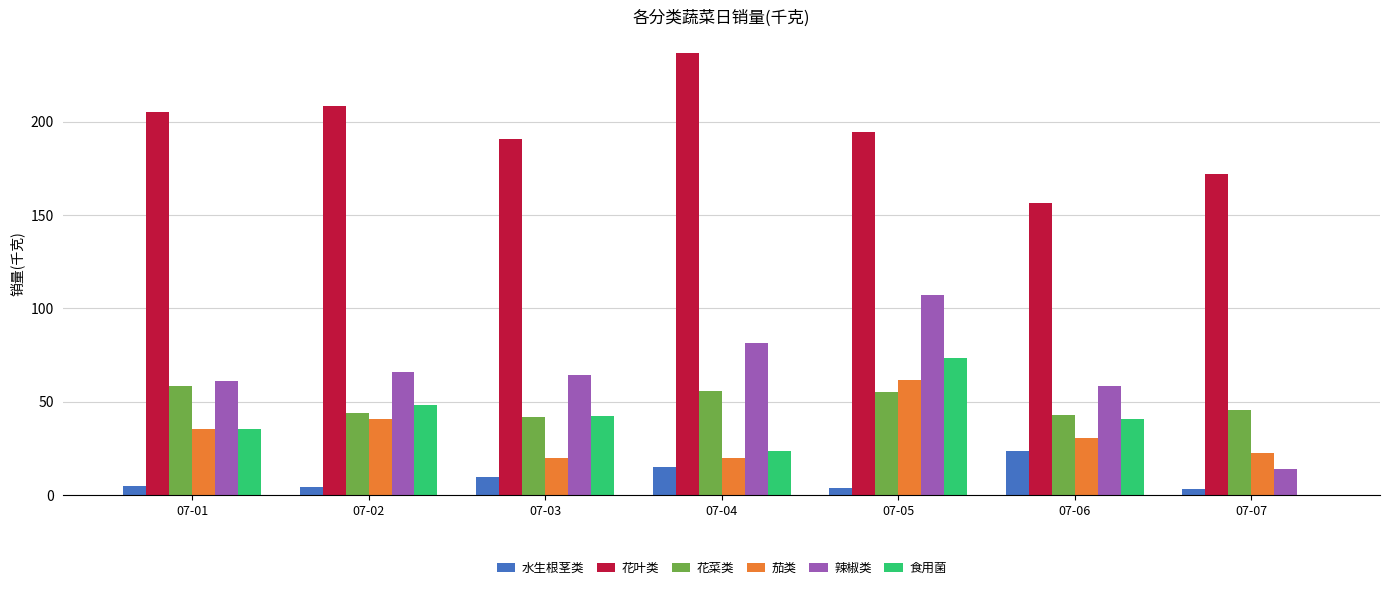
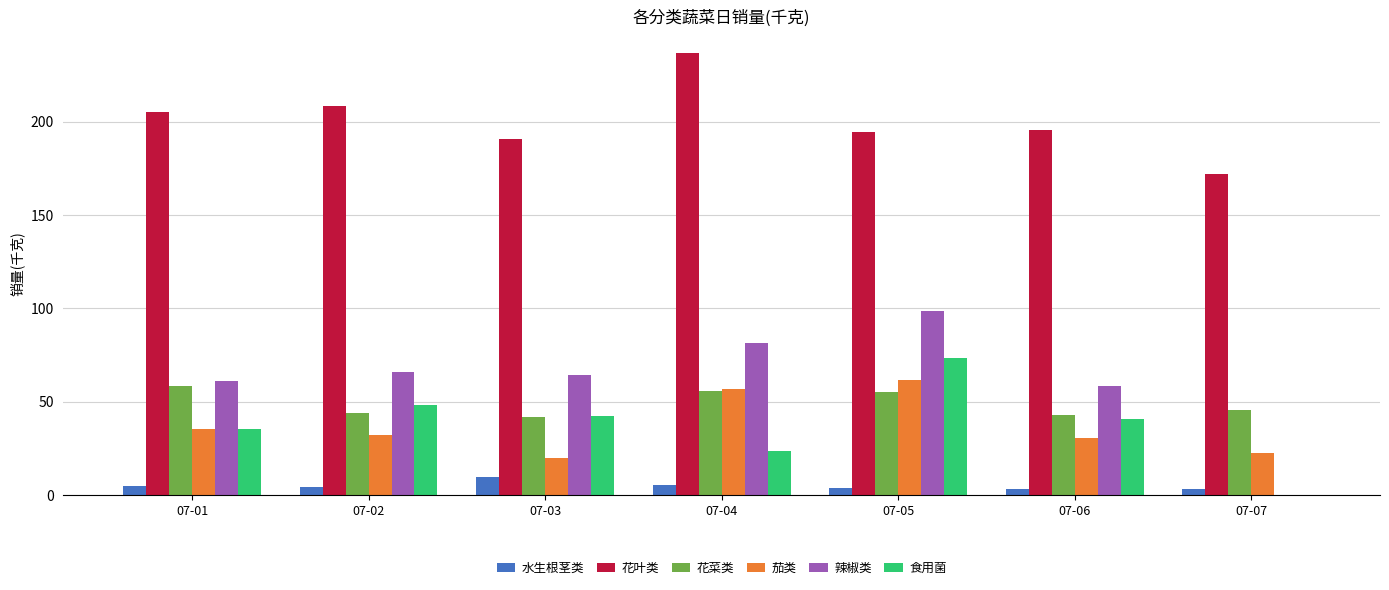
茄类, 07-02: 41 -> 32
水生根茎类, 07-04: 15 -> 5
茄类, 07-04: 20 -> 57
辣椒类, 07-05: 107 -> 98
水生根茎类, 07-06: 24 -> 3
花叶类, 07-06: 157 -> 196
辣椒类, 07-07: 14 -> 0
